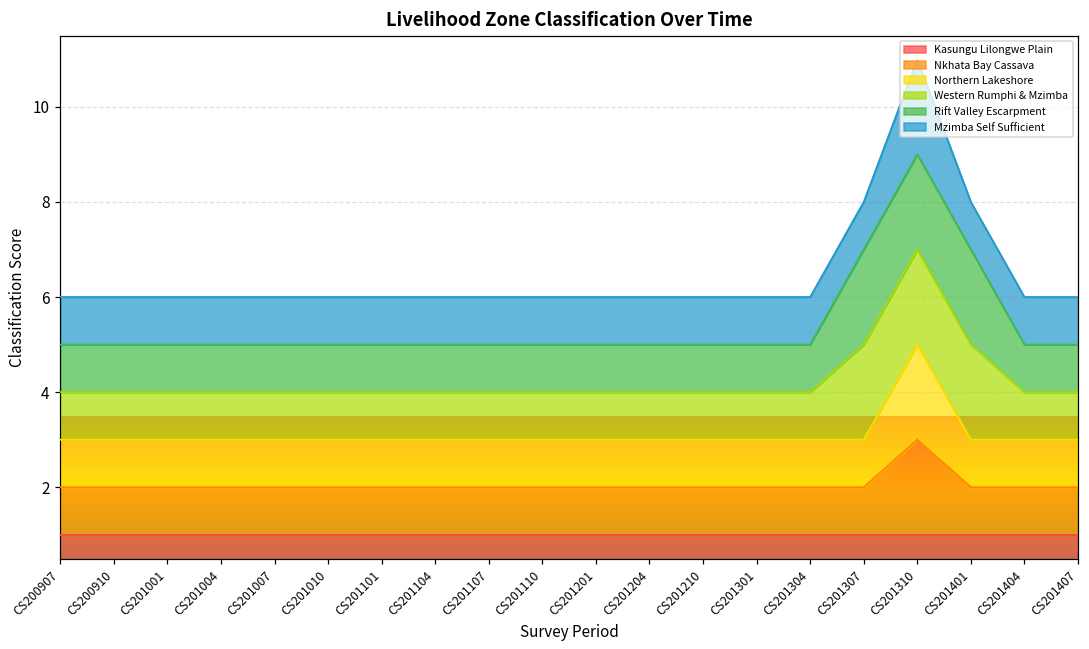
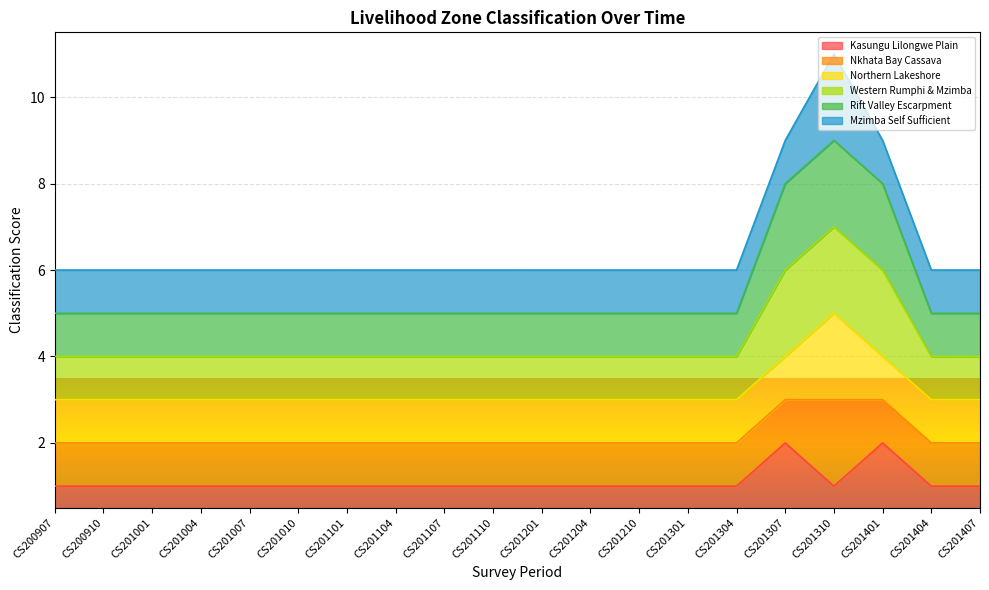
Kasungu Lilongwe Plain, CS201307: 1 -> 2
Kasungu Lilongwe Plain, CS201401: 1 -> 2
